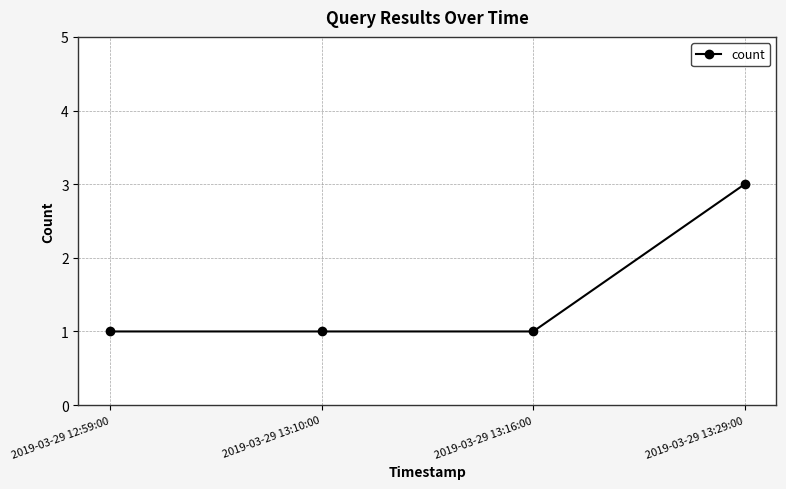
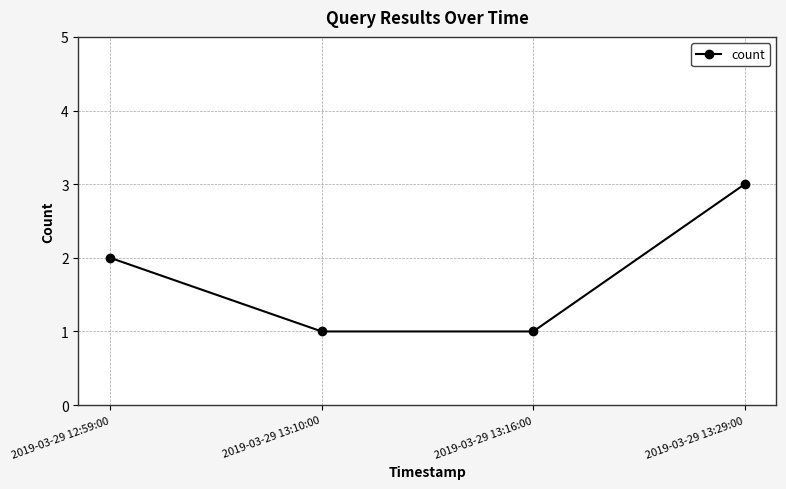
2019-03-29 12:59:00: 1 -> 2
